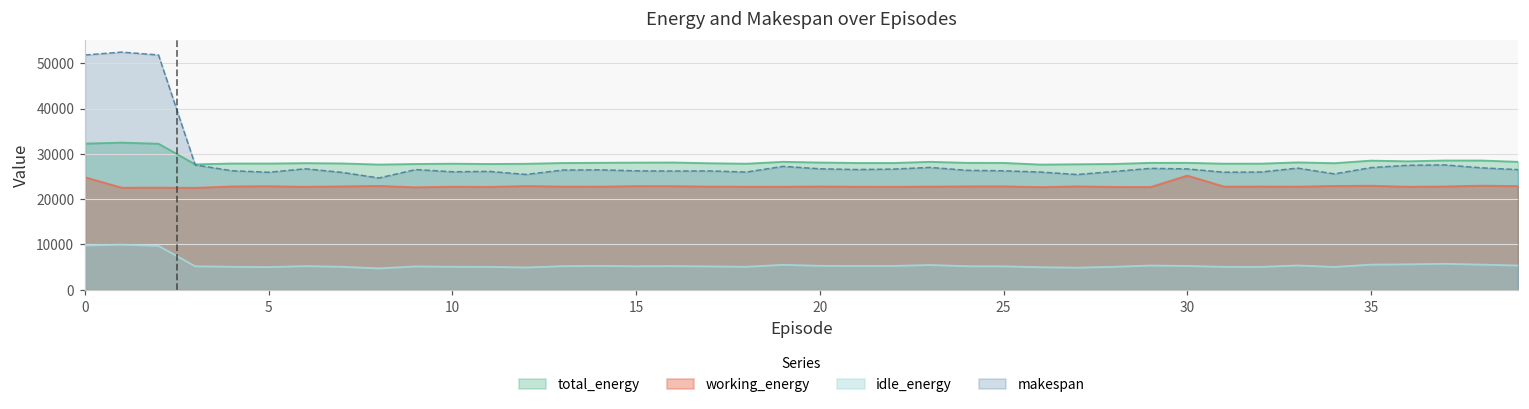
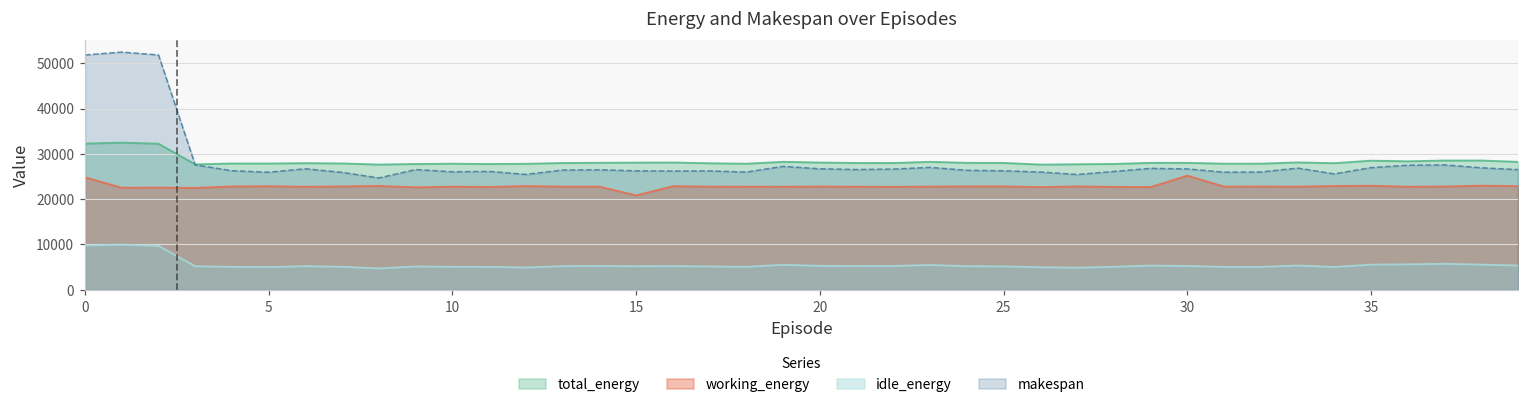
working_energy, 15: 23000 -> 21000
